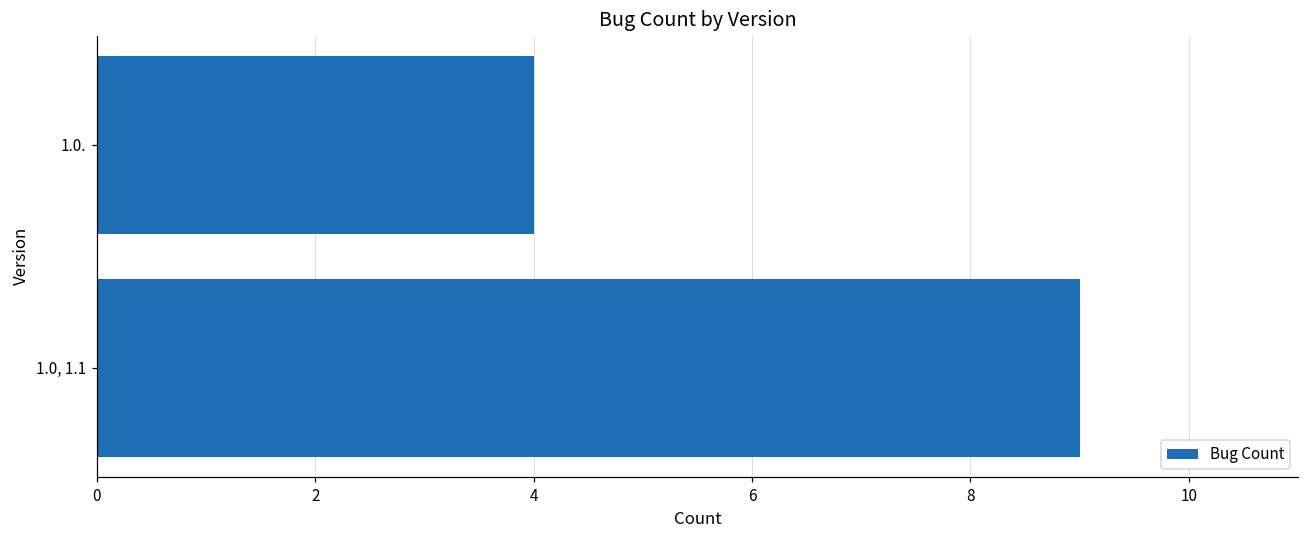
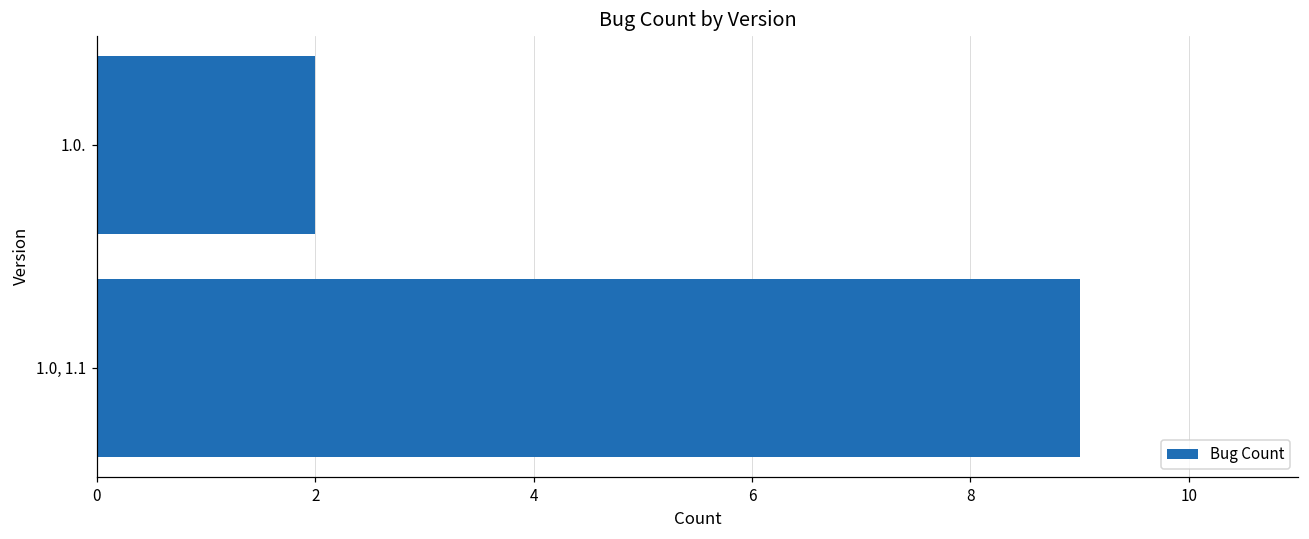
1.0.: 4 -> 2
